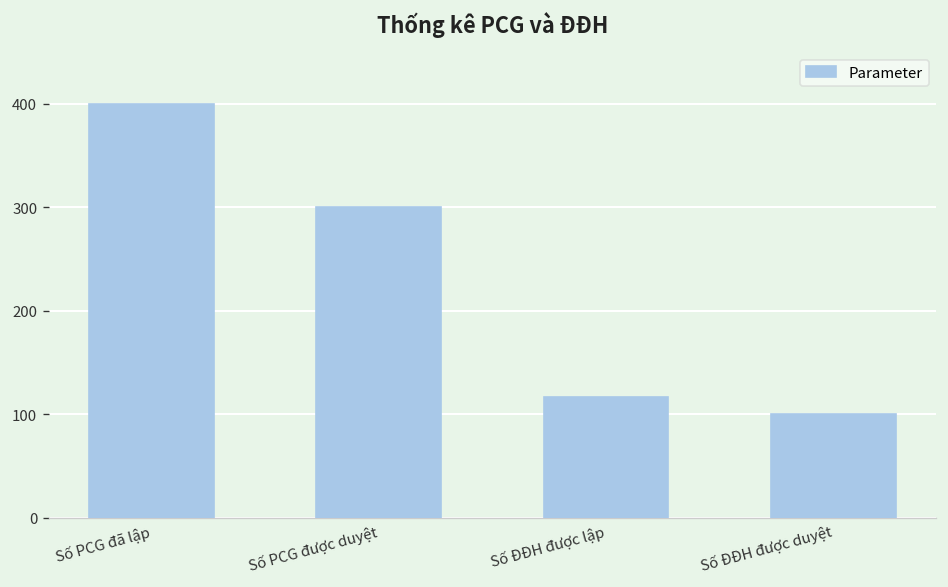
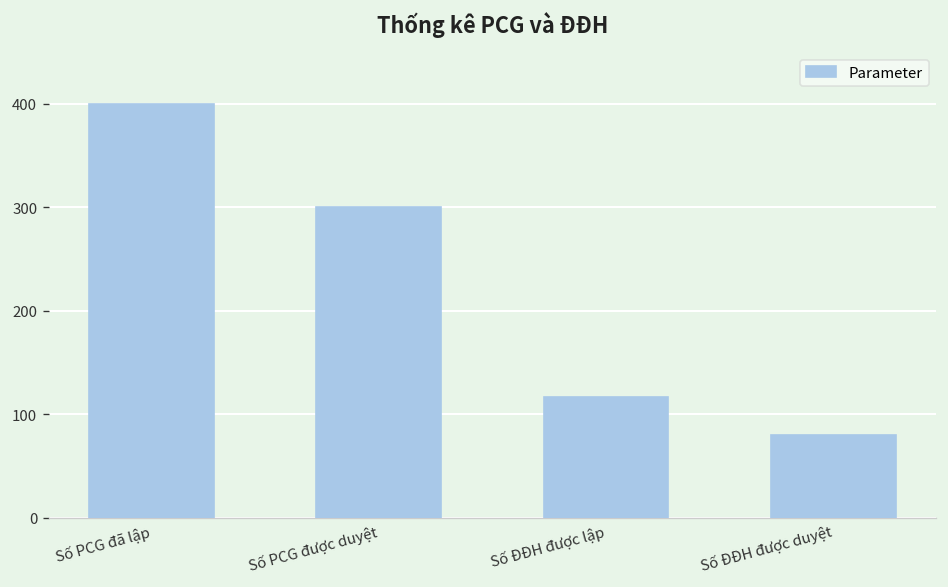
Số ĐĐH được duyệt: 100 -> 80
